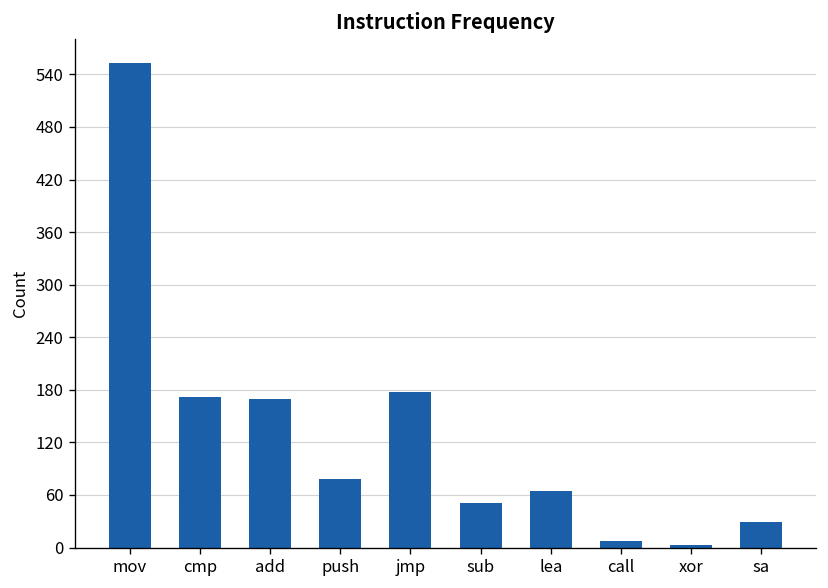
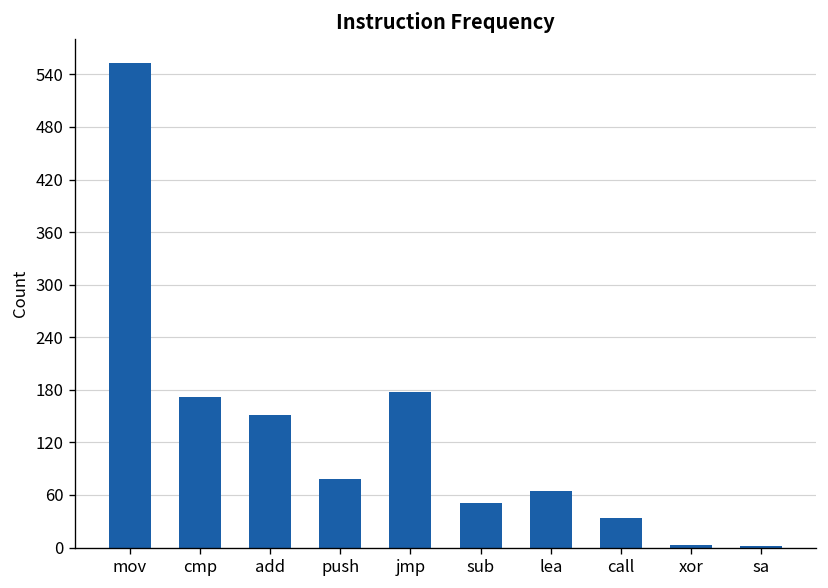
add: 170 -> 150
call: 10 -> 30
sa: 30 -> 0
